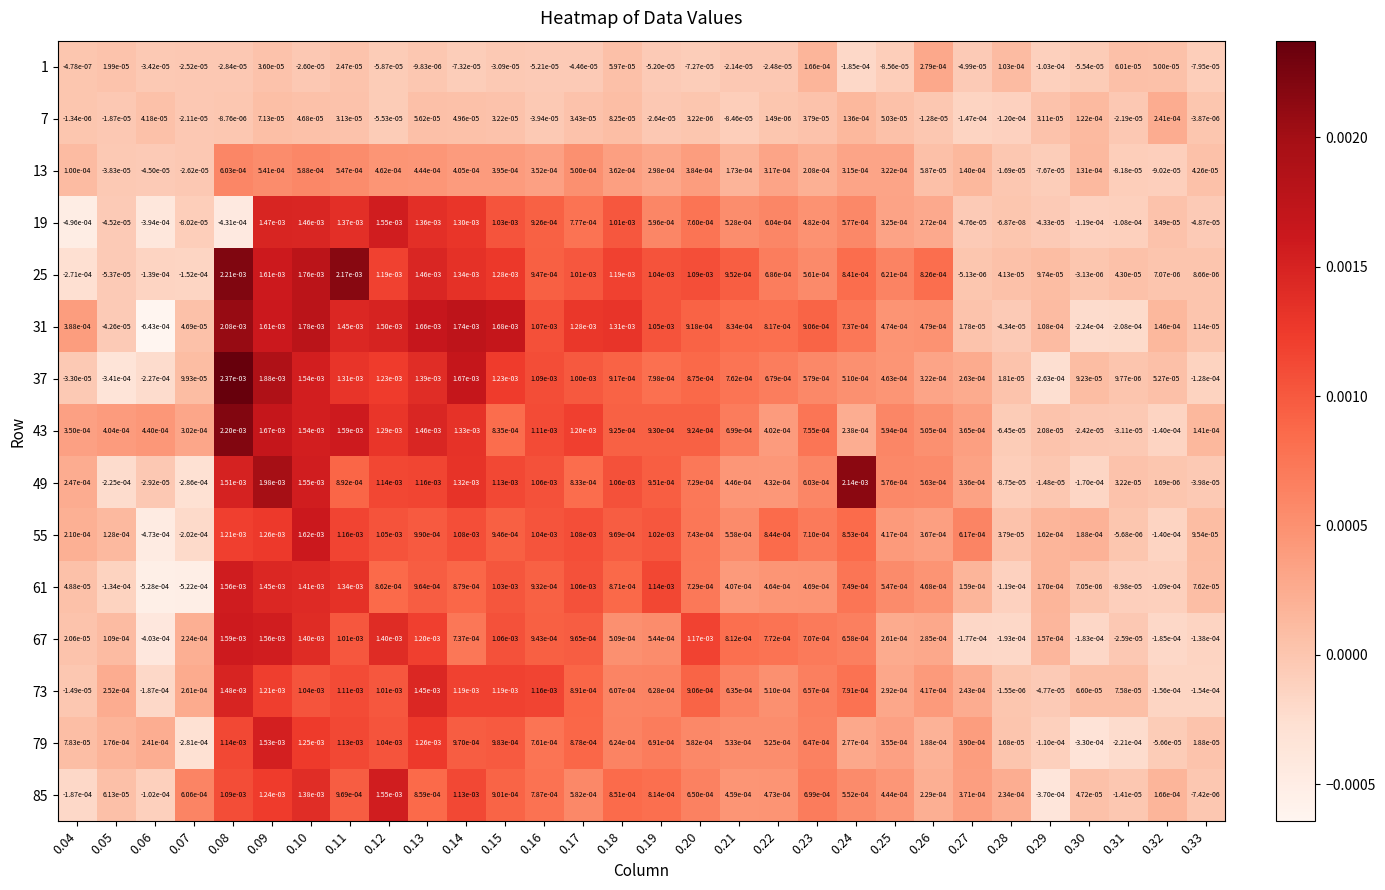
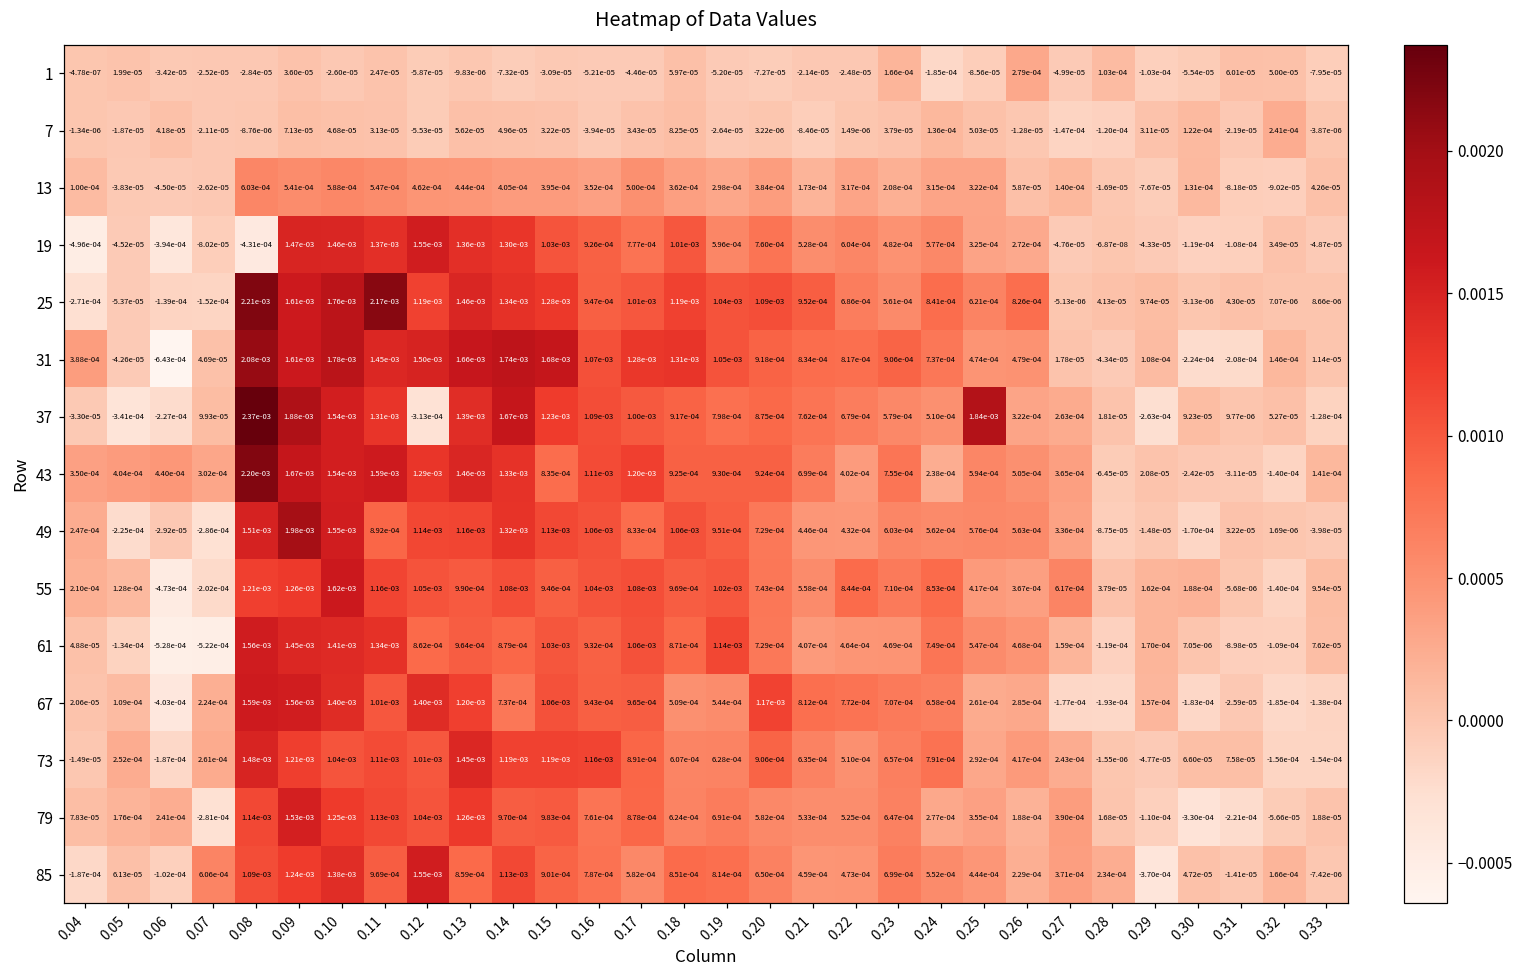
37, 0.12: 1.23e-03 -> -3.13e-04
37, 0.25: 4.63e-04 -> 1.84e-03
49, 0.24: 2.14e-03 -> 5.62e-04
